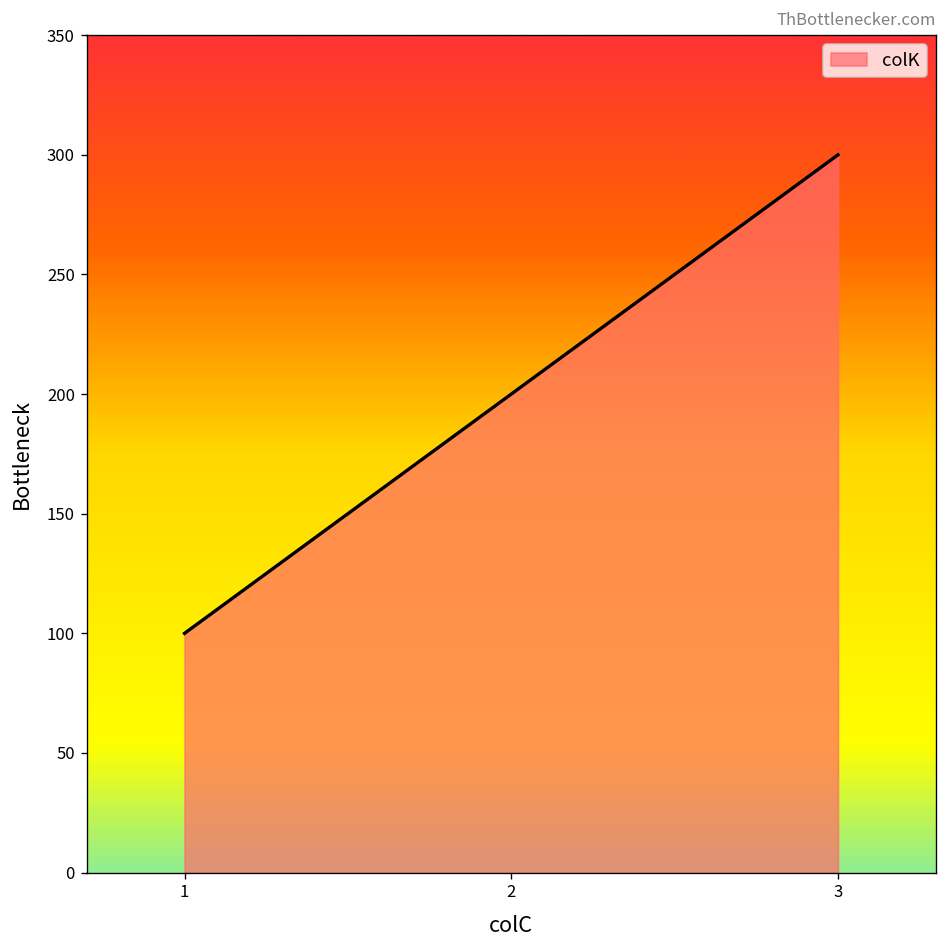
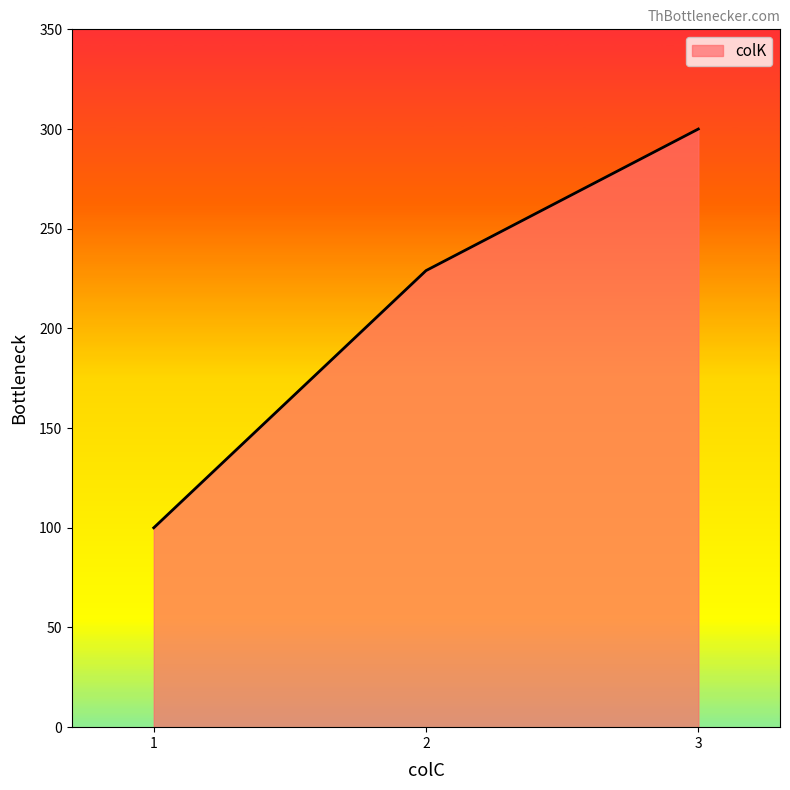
2: 200 -> 229
